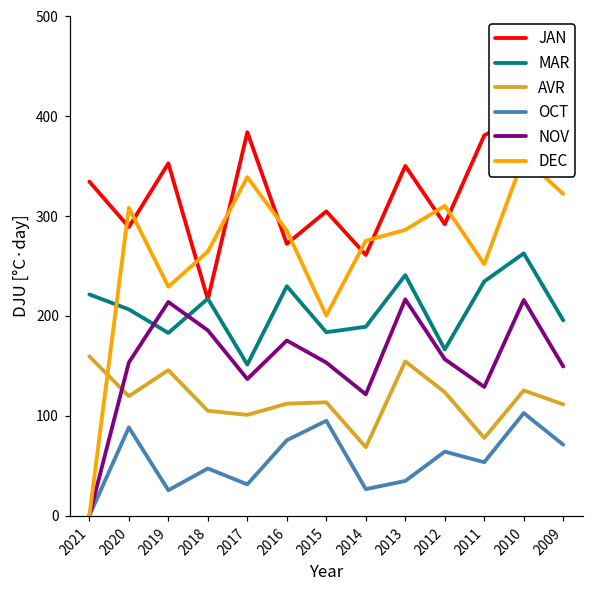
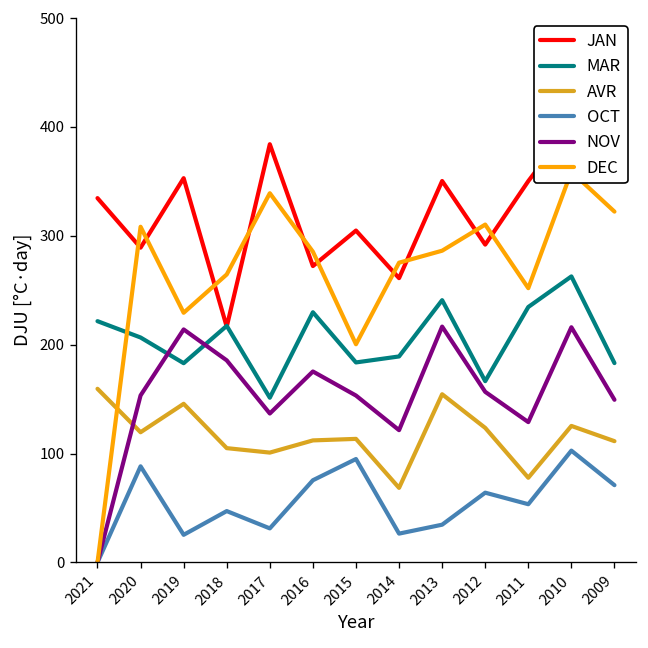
JAN, 2011: 380 -> 350
MAR, 2009: 200 -> 180
